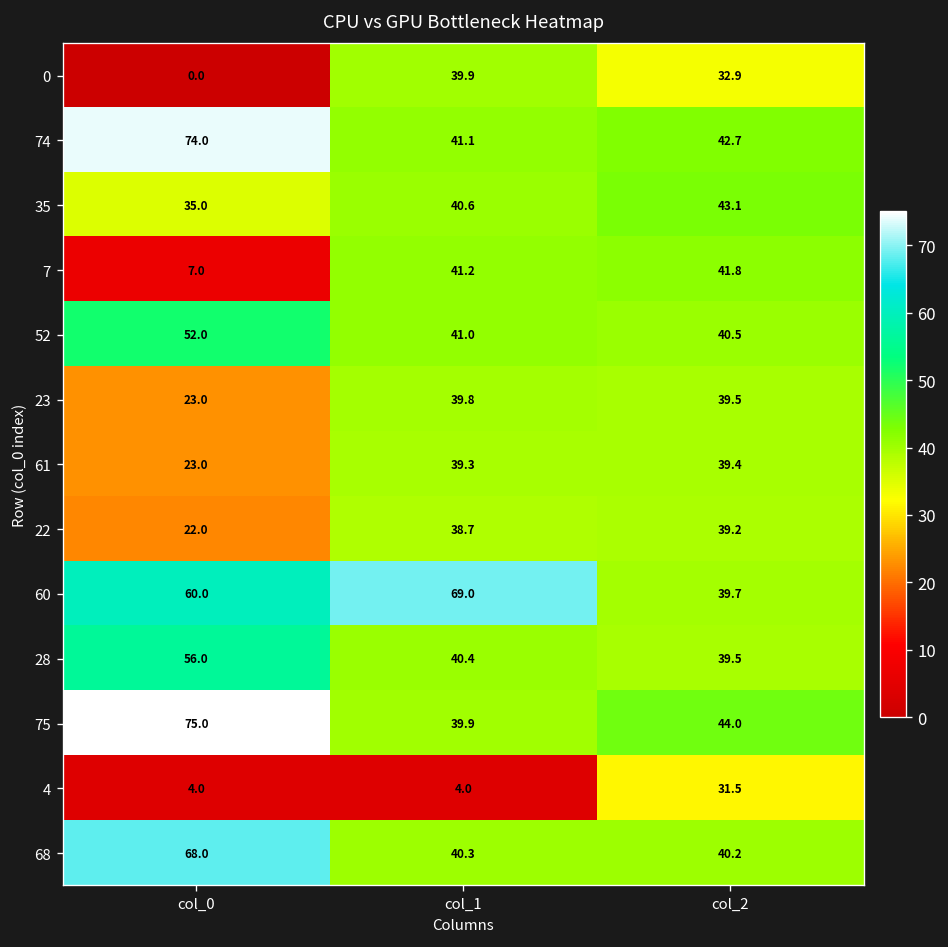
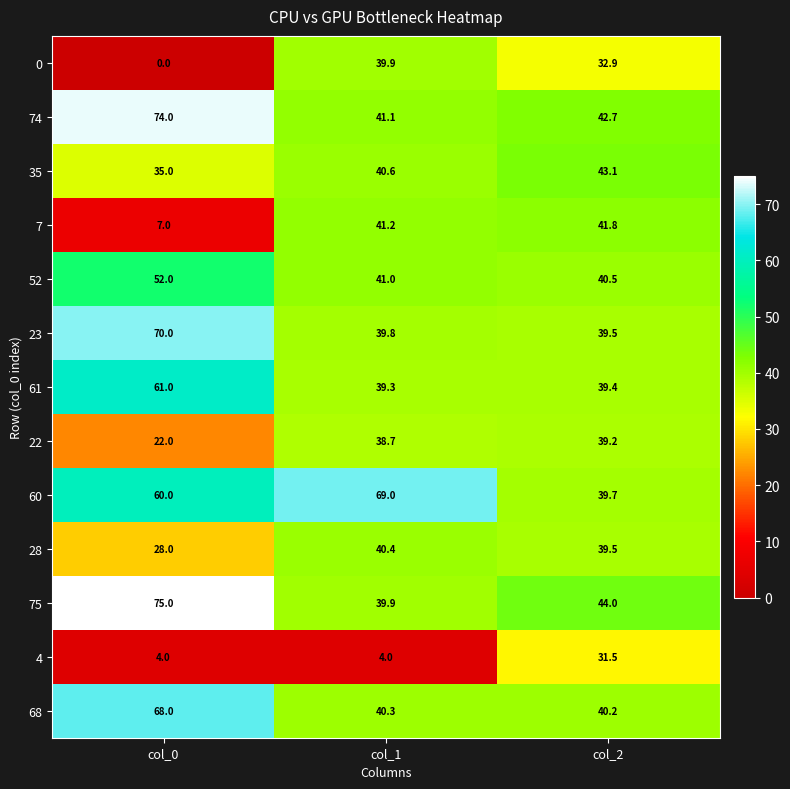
23, col_0: 23.0 -> 70.0
61, col_0: 23.0 -> 61.0
28, col_0: 56.0 -> 28.0
